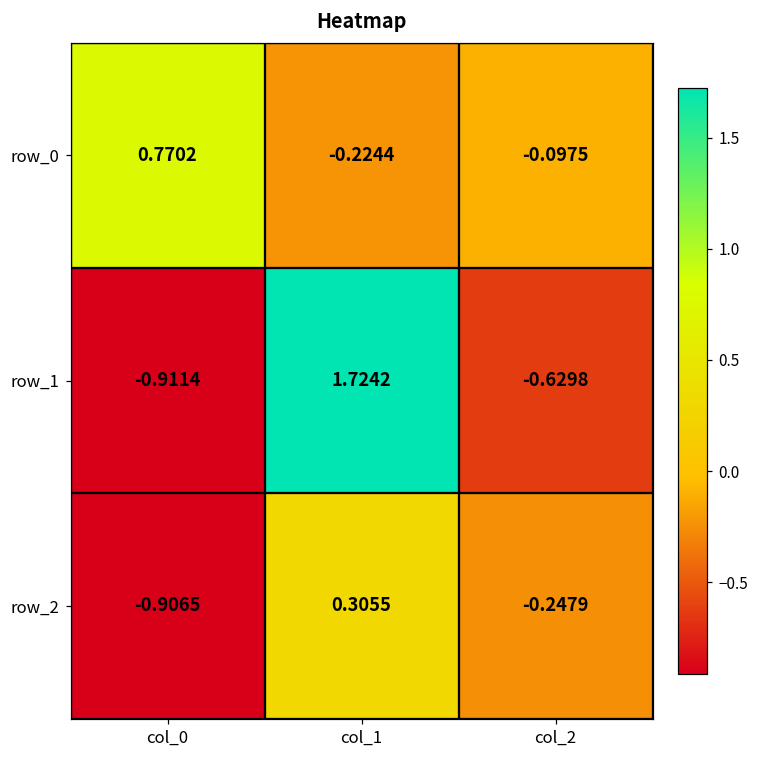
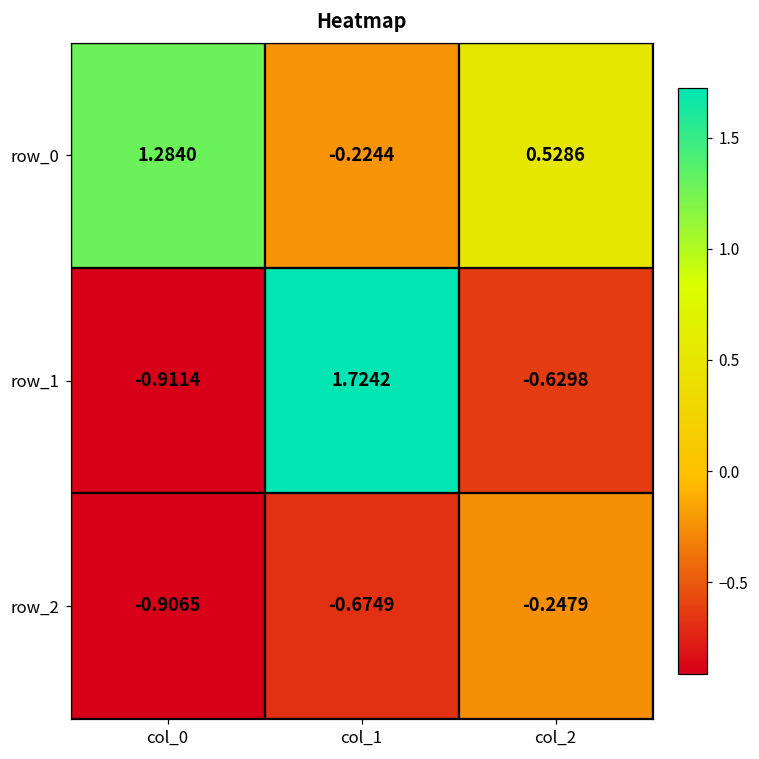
row_0, col_0: 0.7702 -> 1.2840
row_0, col_2: -0.0975 -> 0.5286
row_2, col_1: 0.3055 -> -0.6749
